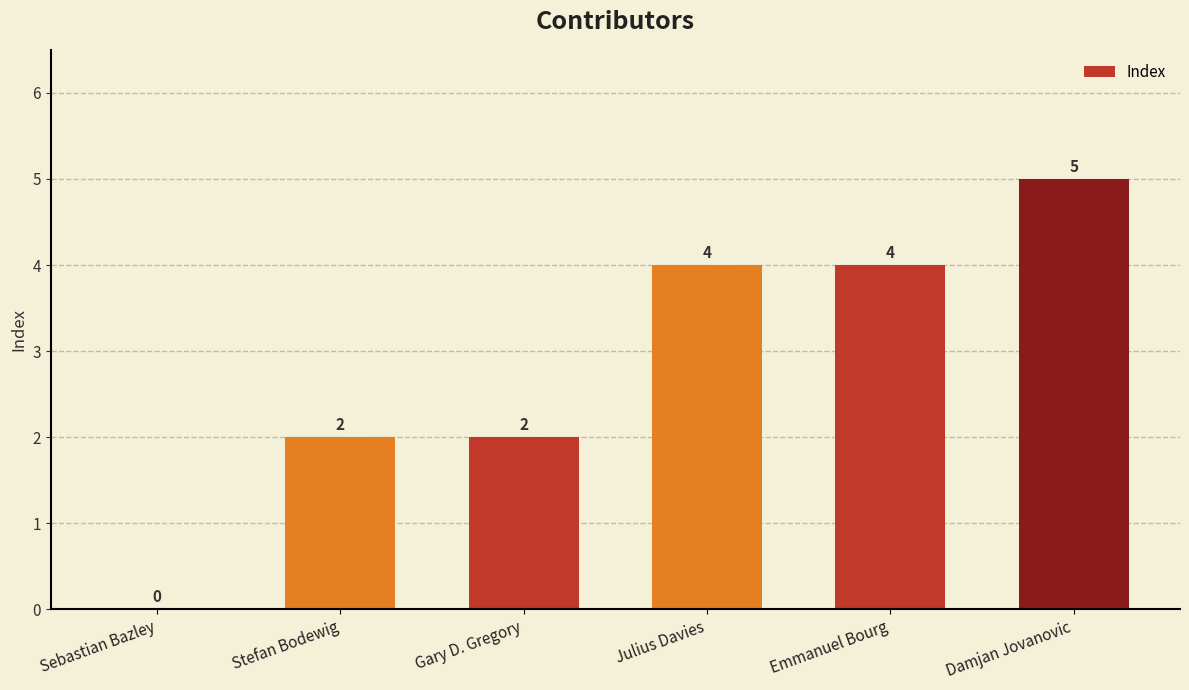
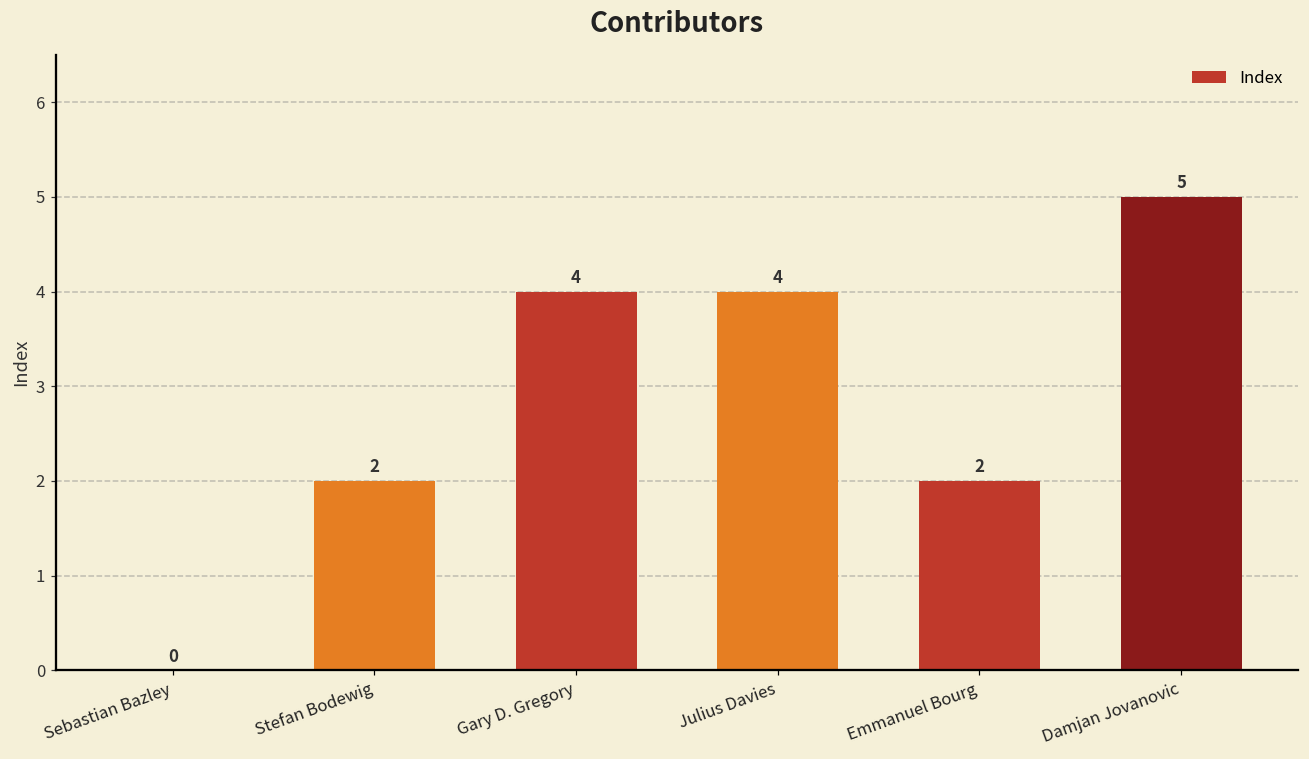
Gary D. Gregory: 2 -> 4
Emmanuel Bourg: 4 -> 2
